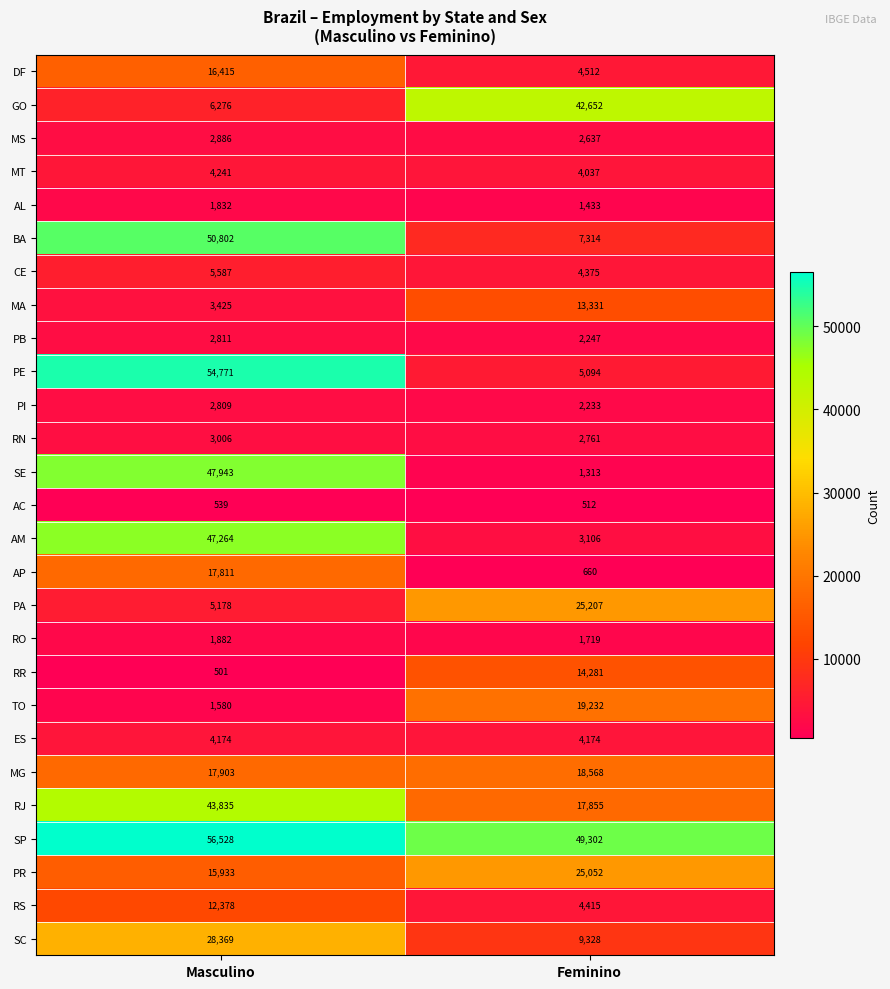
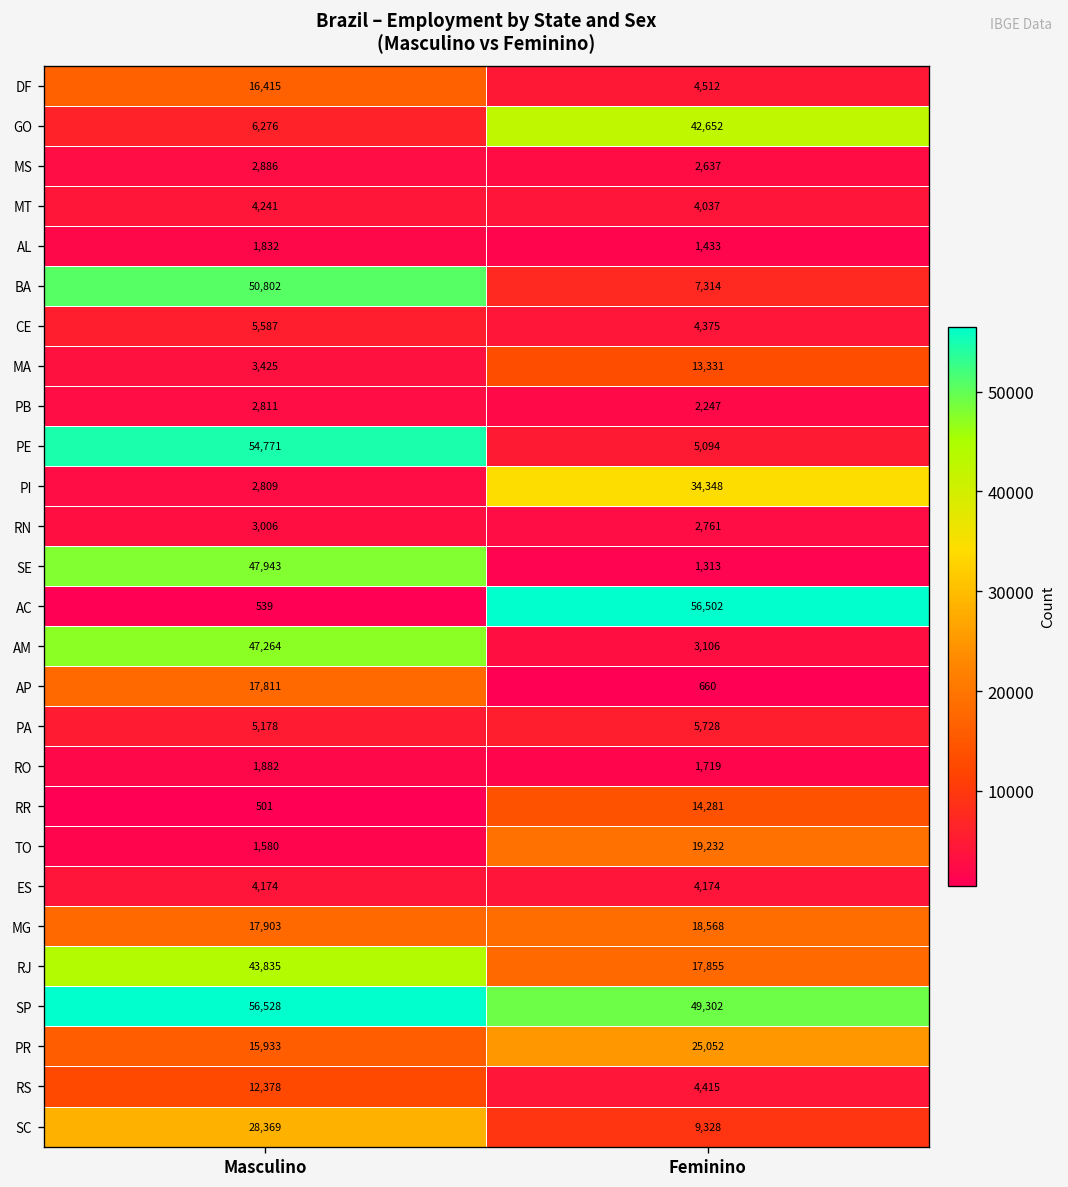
PI, Feminino: 2,233 -> 34,348
AC, Feminino: 512 -> 56,502
PA, Feminino: 25,207 -> 5,728
